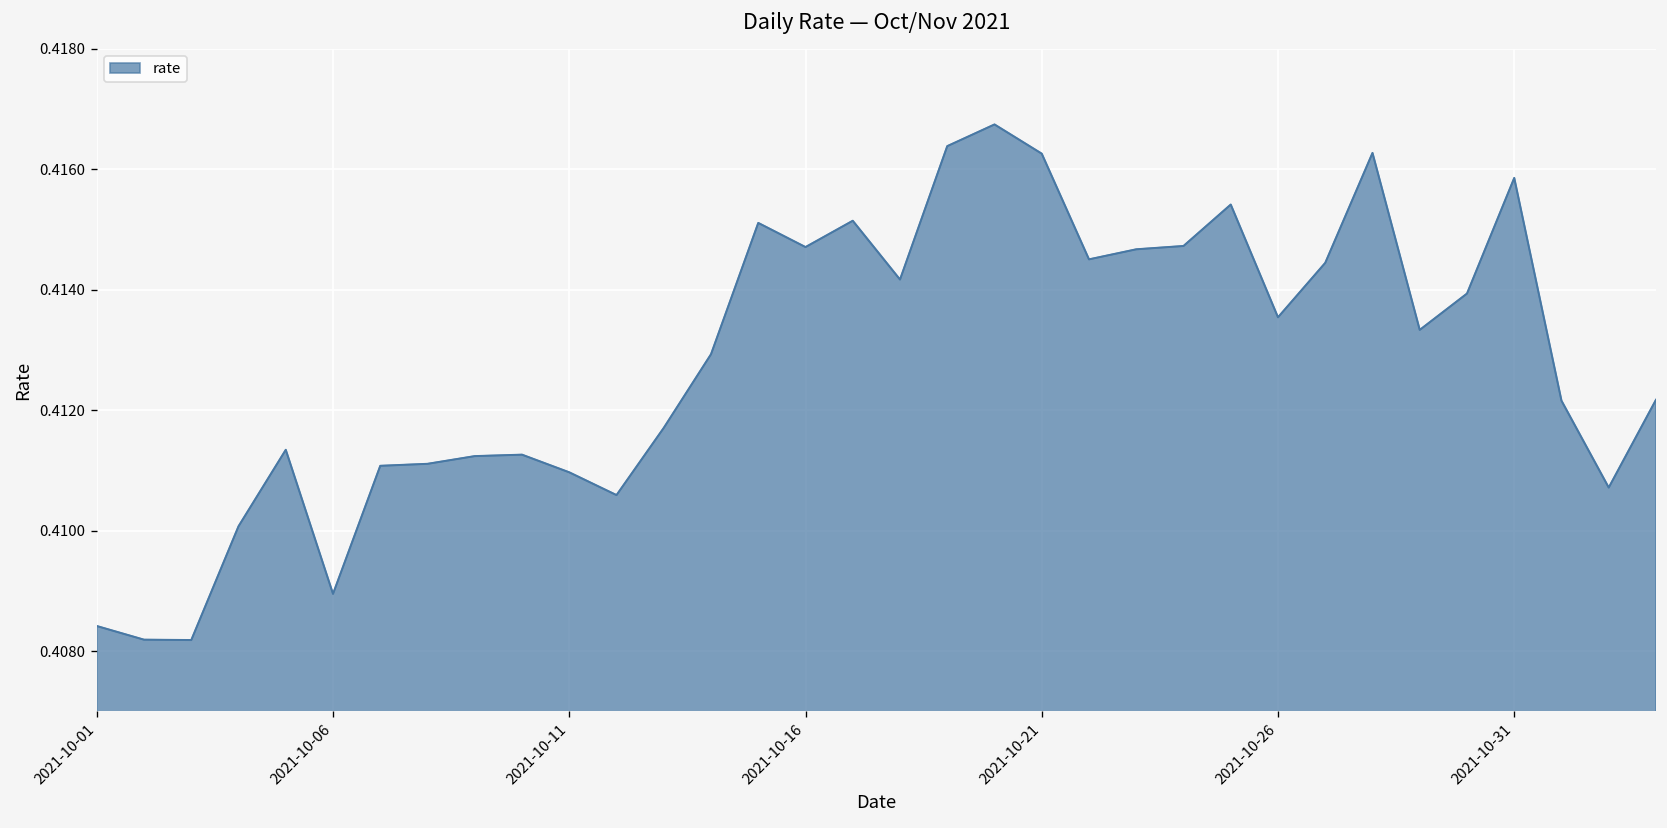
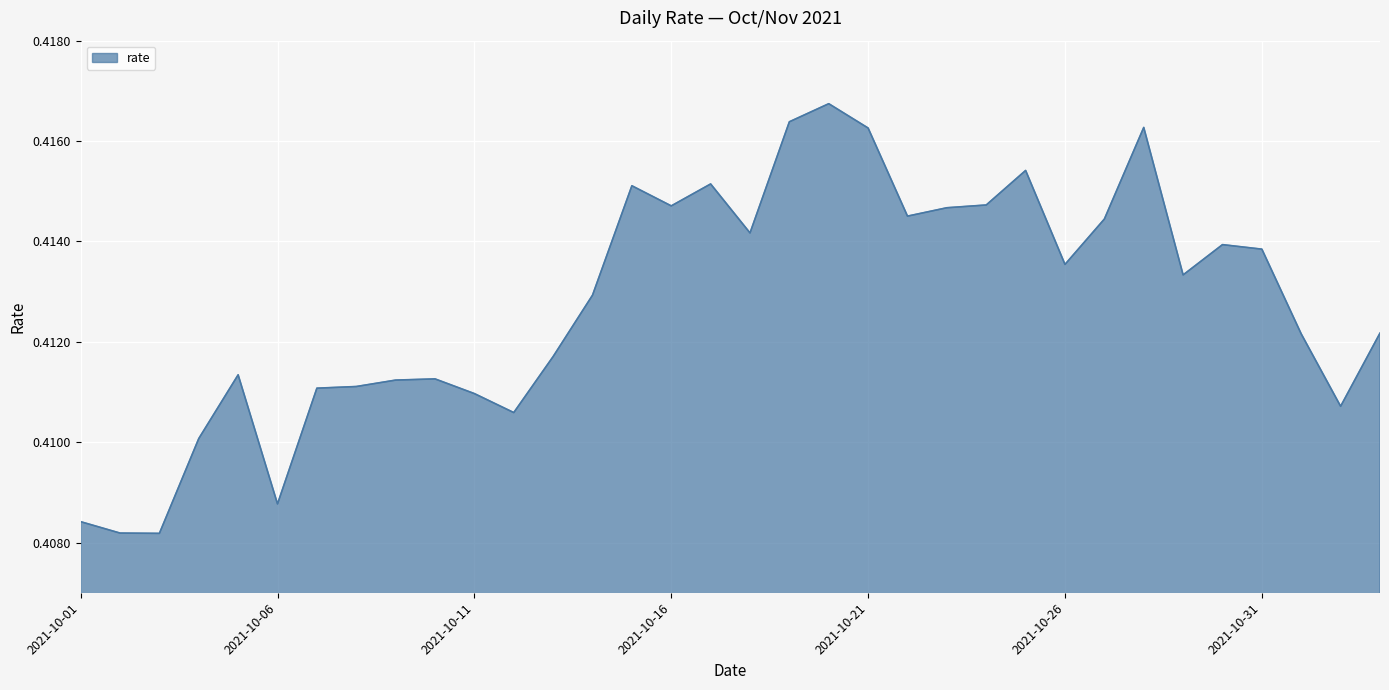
2021-10-06: 0.4090 -> 0.4088
2021-10-31: 0.4159 -> 0.4138
